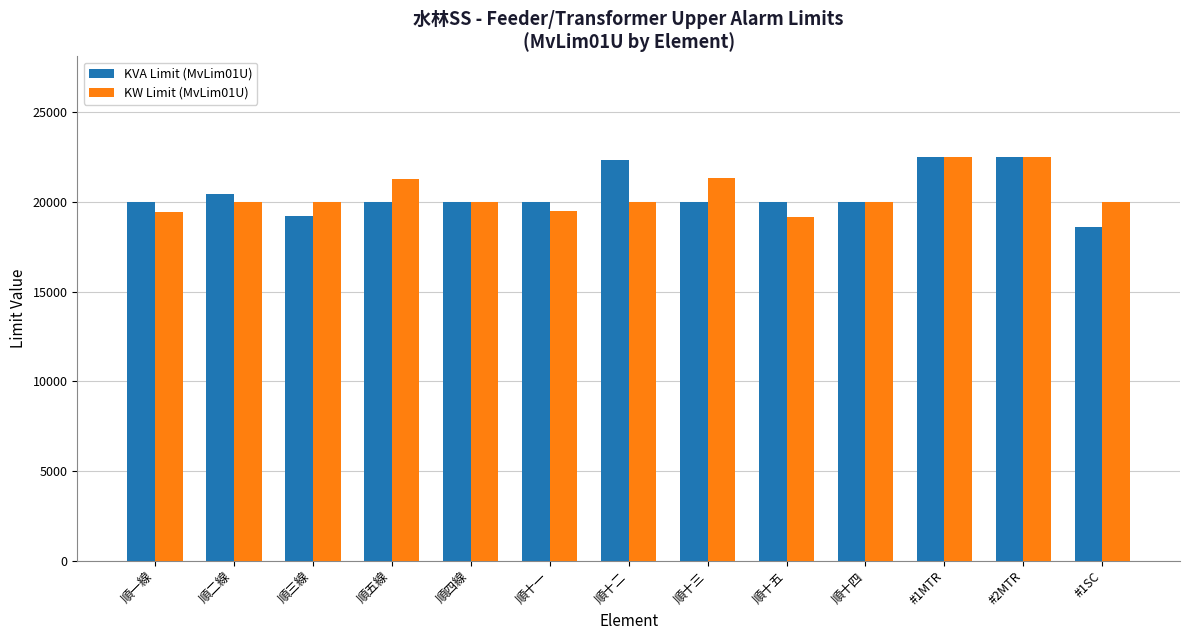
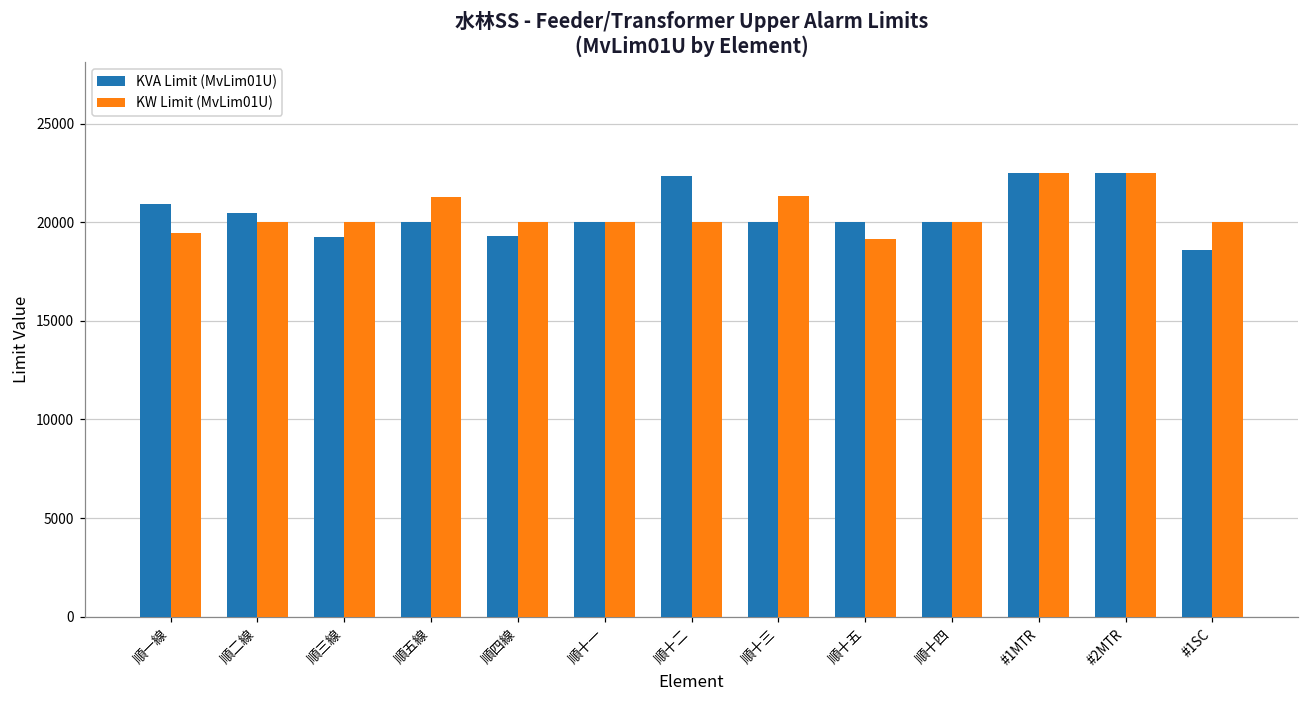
KVA Limit (MvLim01U), 順一線: 20000 -> 21000
KVA Limit (MvLim01U), 順四線: 20000 -> 19300
KW Limit (MvLim01U), 順十一: 19500 -> 20000
